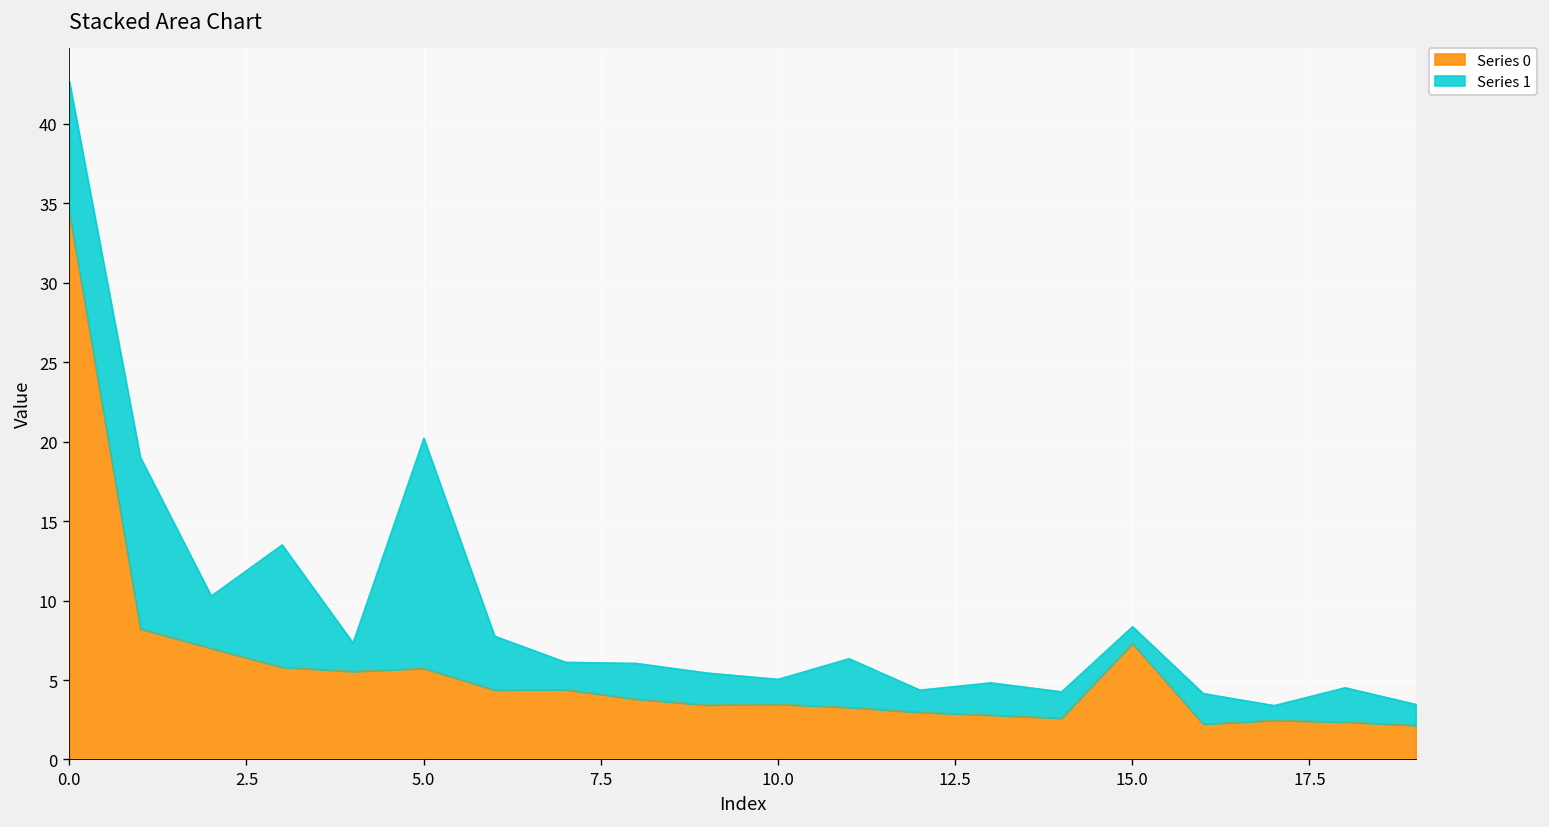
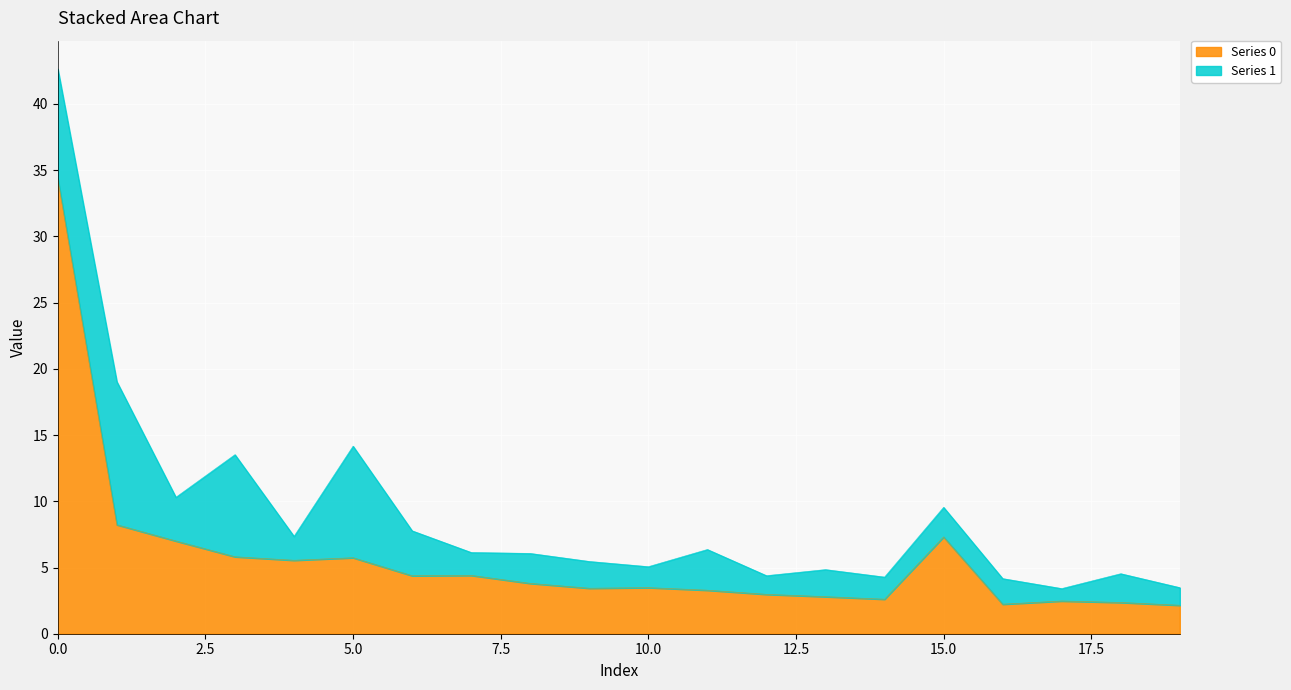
Series 1, 5.0: 14.5 -> 8.4
Series 1, 15.0: 1.1 -> 2.2
